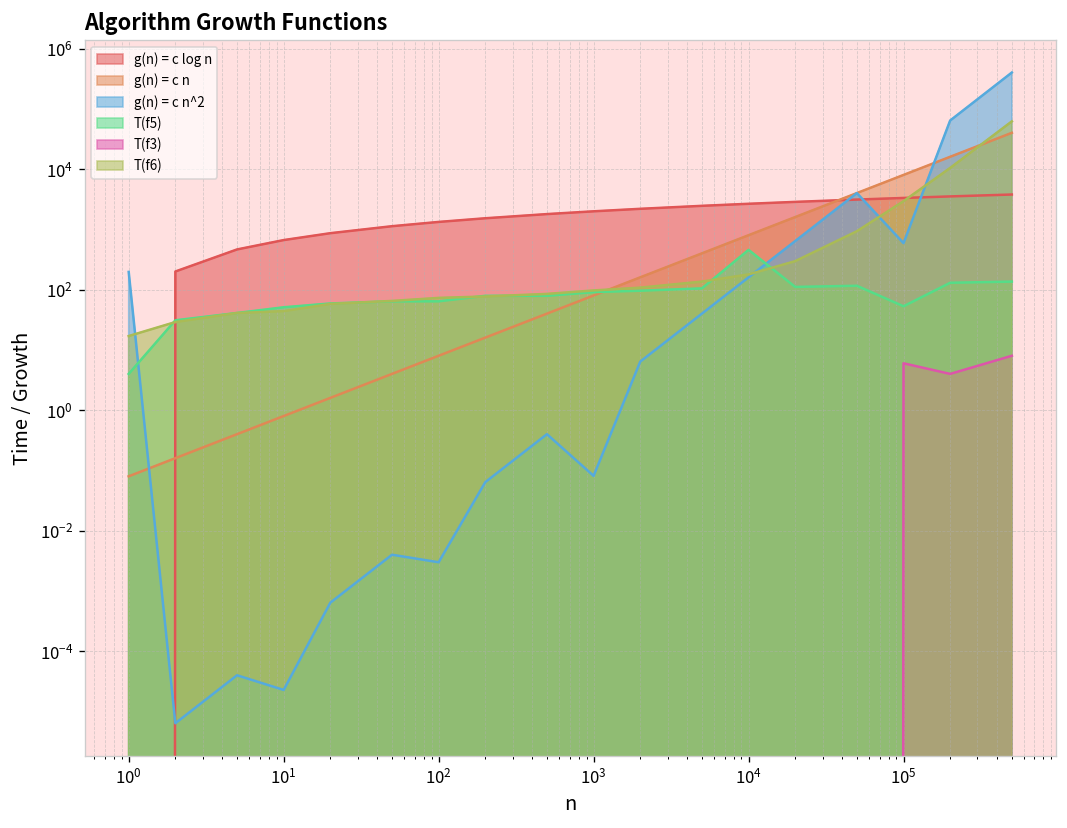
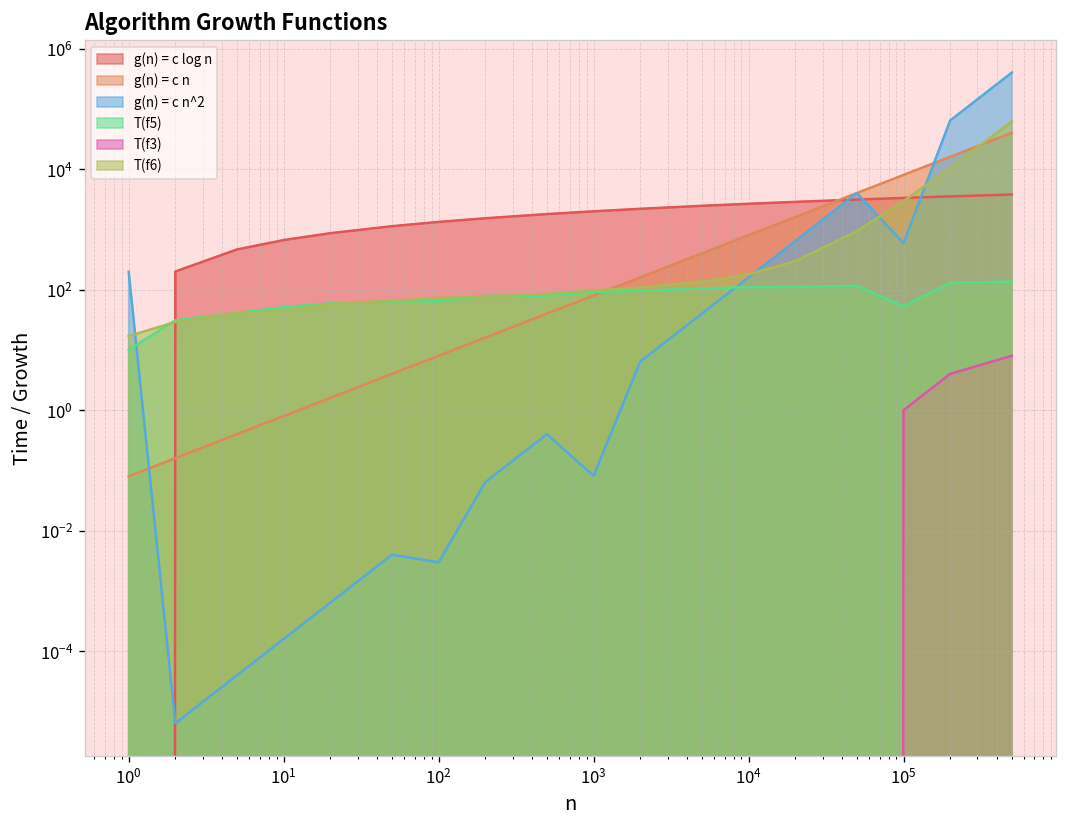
T(f5), 10^0: 4 -> 10
g(n) = c n^2, 10^1: 0.00002 -> 0.00016
T(f5), 10^4: 500 -> 110
T(f3), 10^5: 6 -> 1
